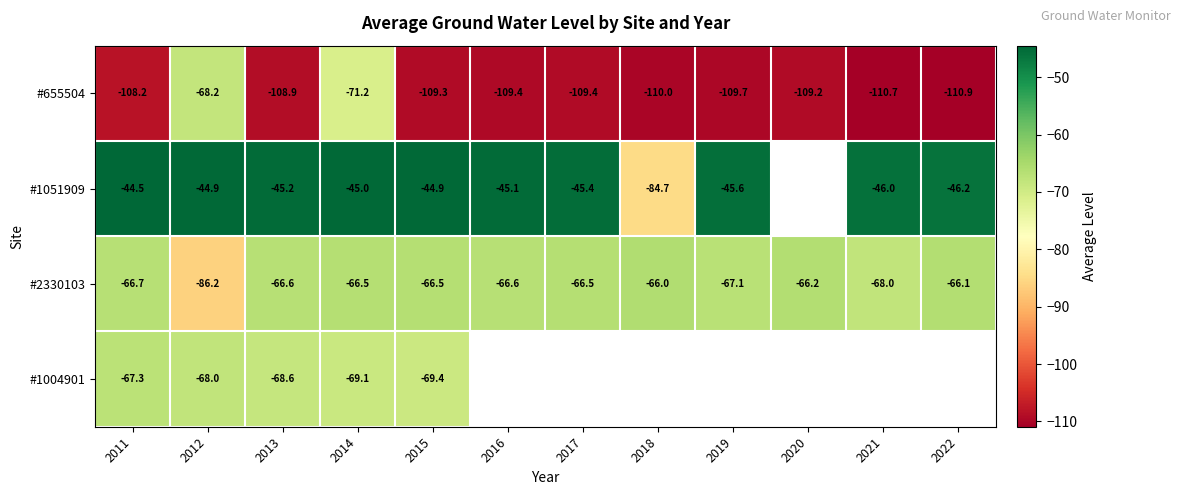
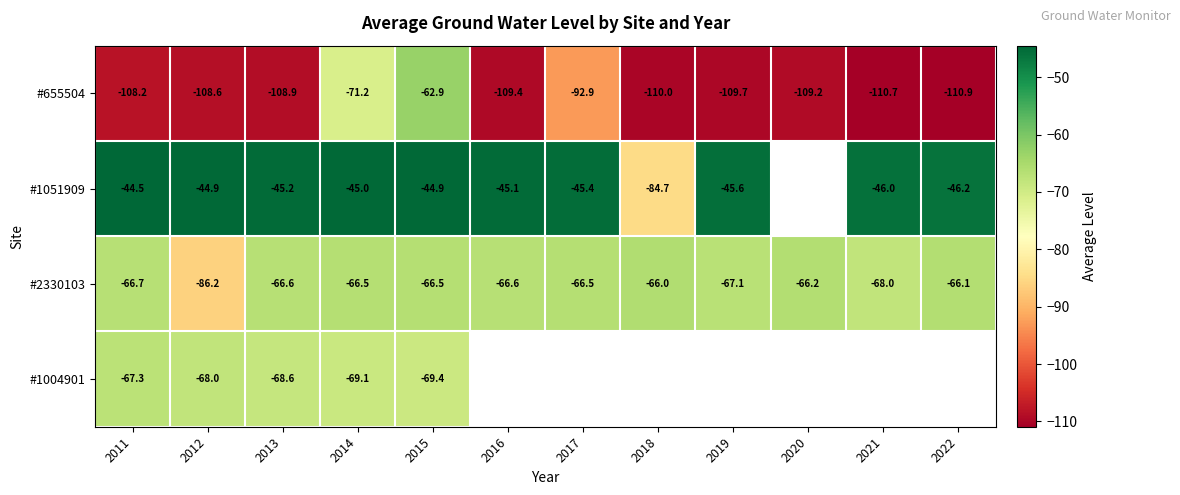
#655504, 2012: -68.2 -> -108.6
#655504, 2015: -109.3 -> -62.9
#655504, 2017: -109.4 -> -92.9
